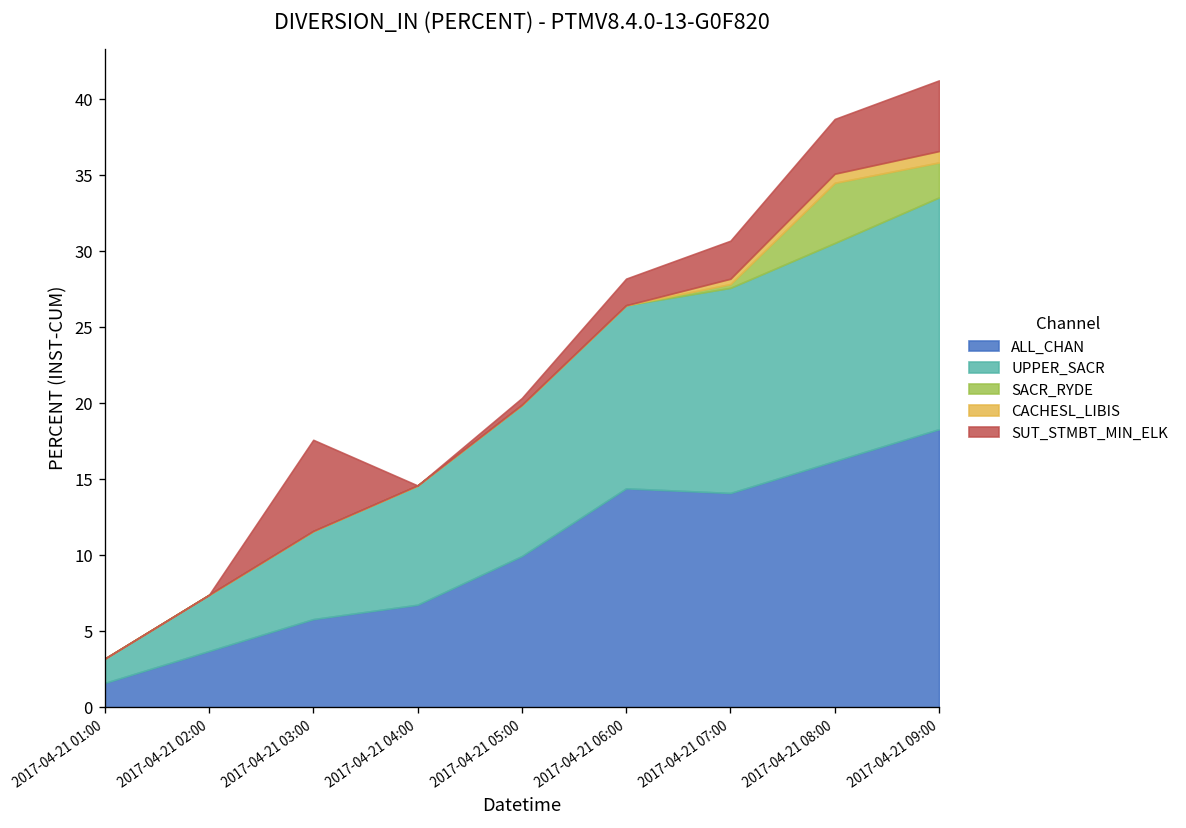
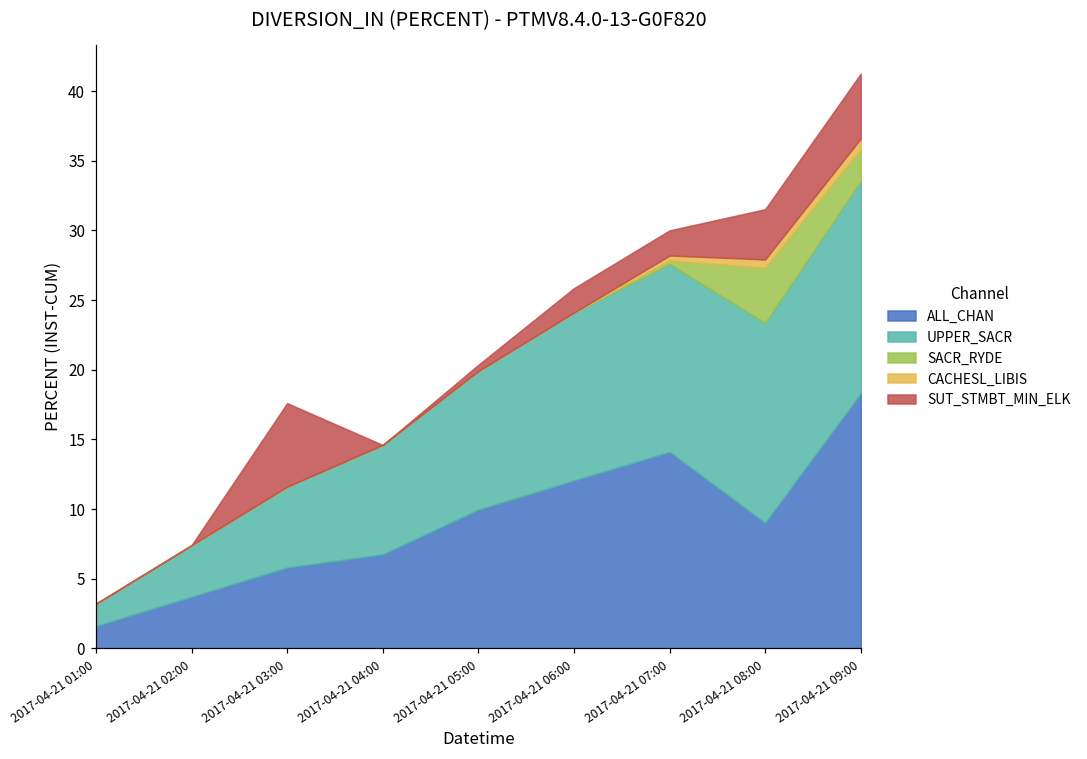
ALL_CHAN, 2017-04-21 06:00: 14.4 -> 12.1
SUT_STMBT_MIN_ELK, 2017-04-21 07:00: 2.5 -> 1.8
ALL_CHAN, 2017-04-21 08:00: 16.2 -> 9.0
